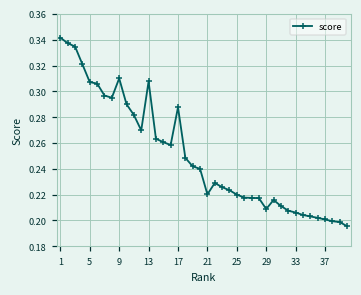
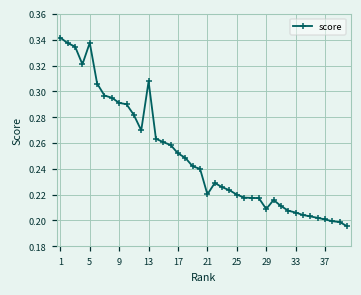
5: 0.307 -> 0.338
9: 0.310 -> 0.291
17: 0.288 -> 0.252
